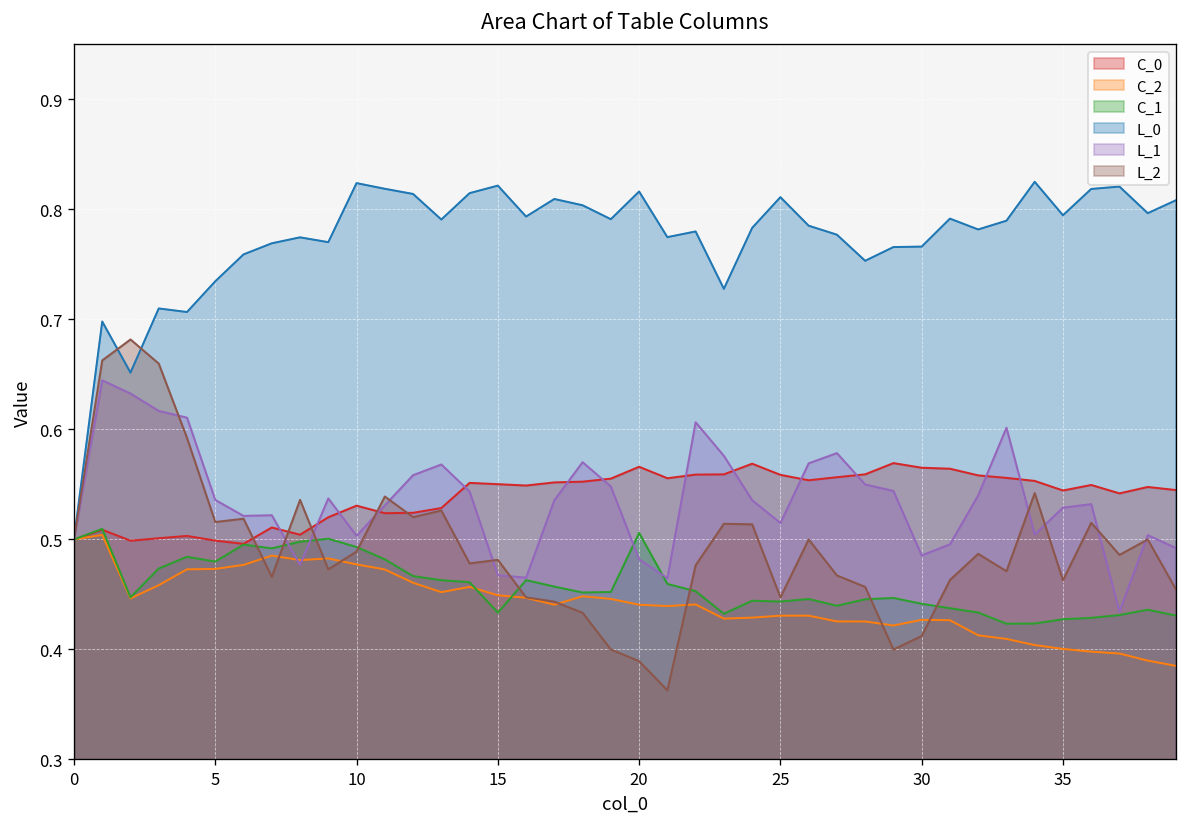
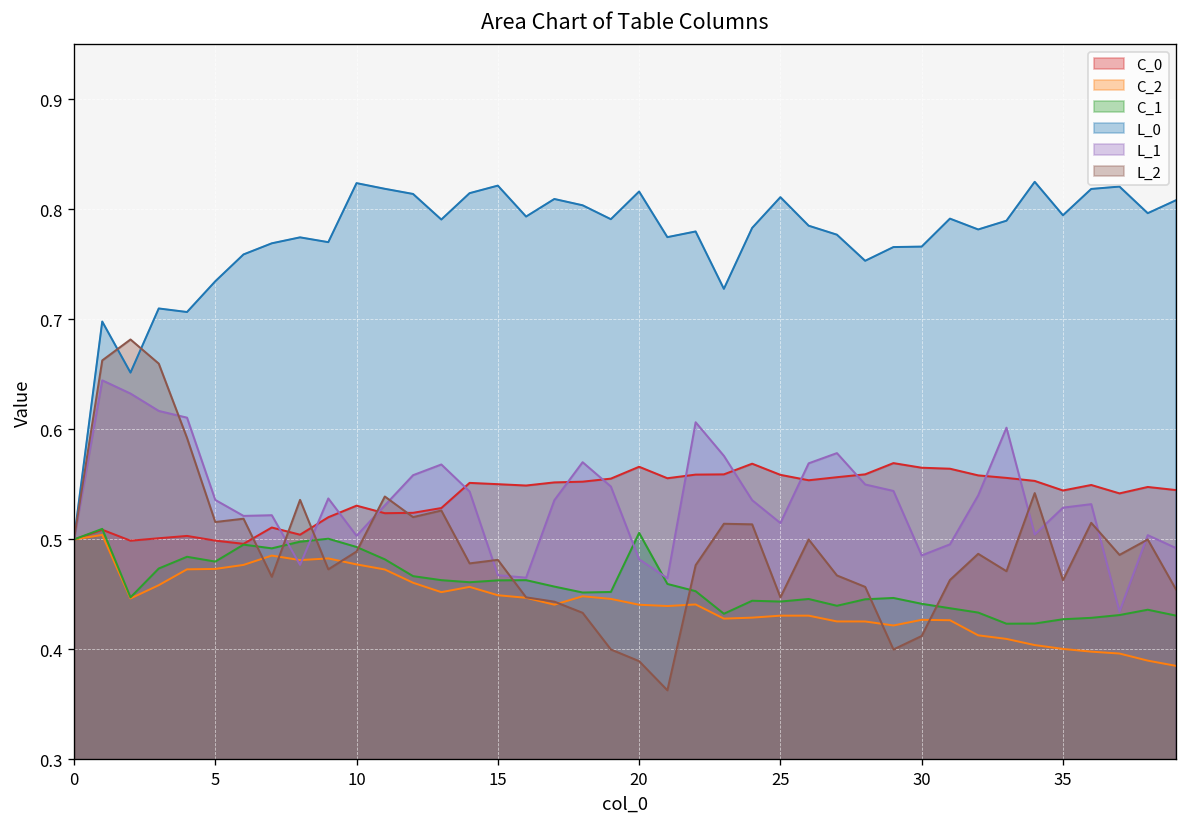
C_1, 15: 0.43 -> 0.46
